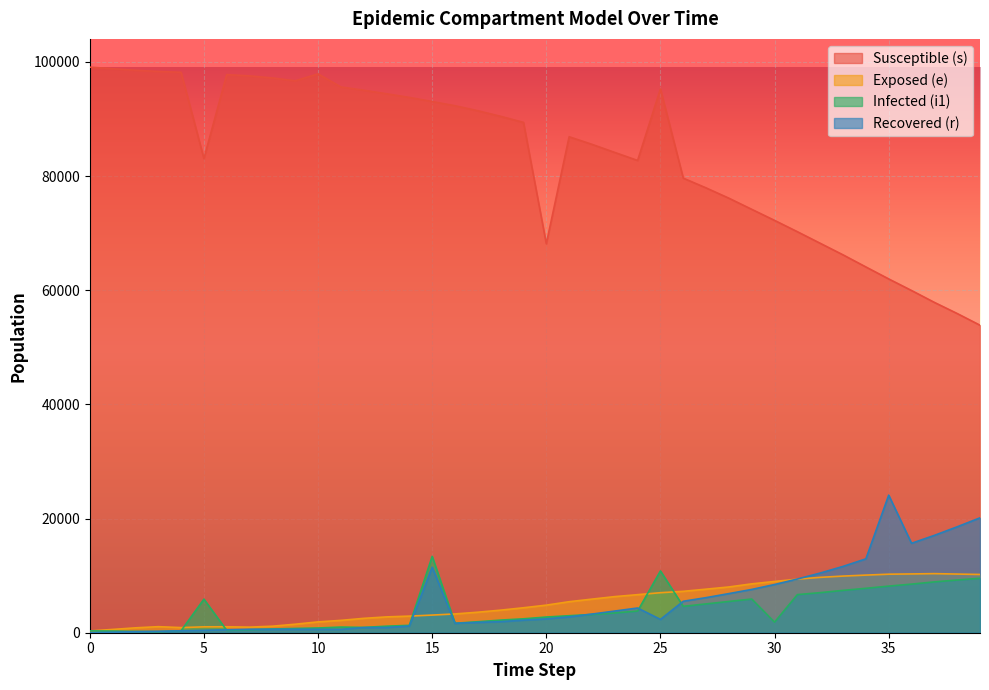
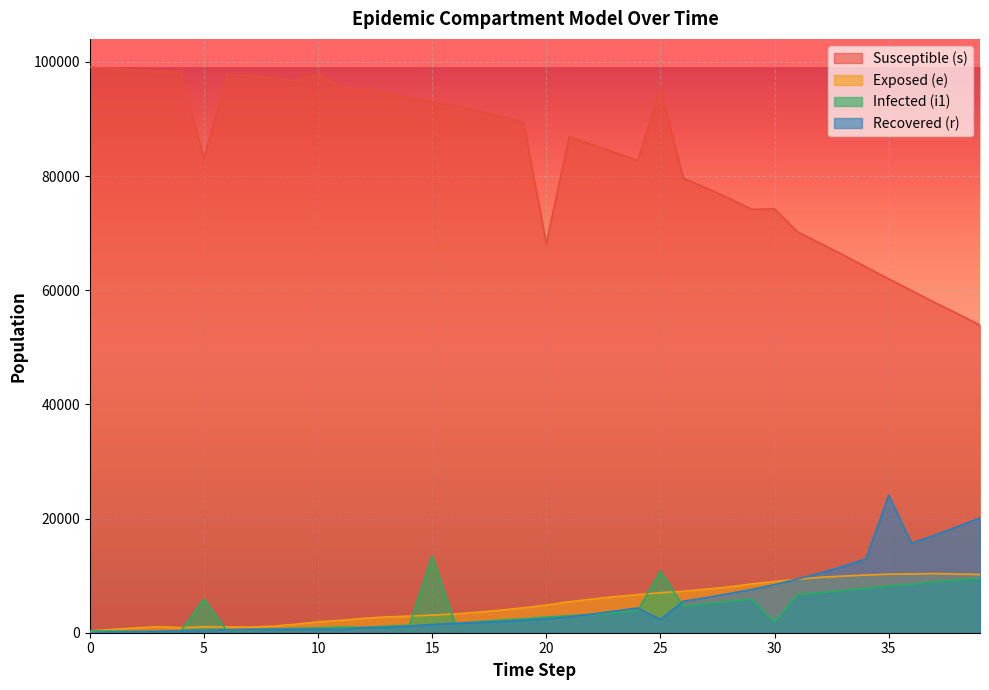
Recovered (r), 15: 11000 -> 1000
Susceptible (s), 30: 72000 -> 74000
